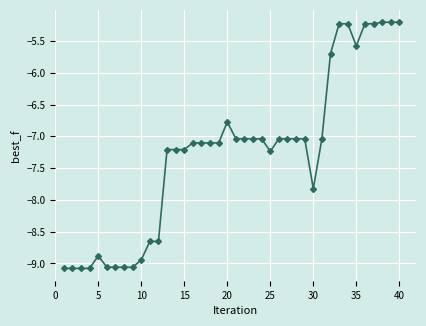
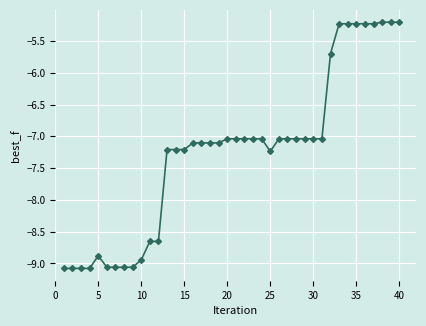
20: -6.8 -> -7.0
30: -7.8 -> -7.0
35: -5.6 -> -5.2
